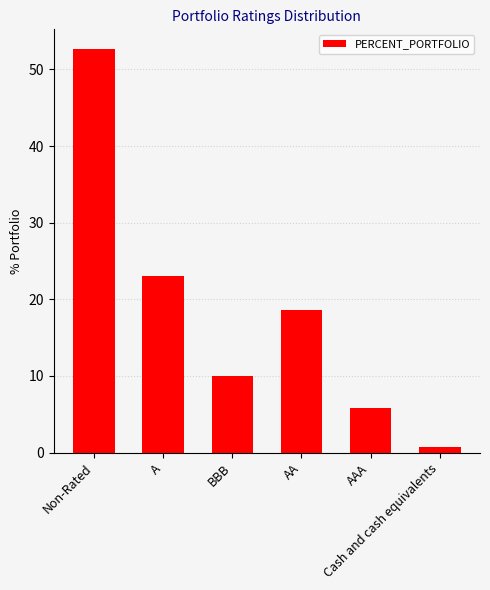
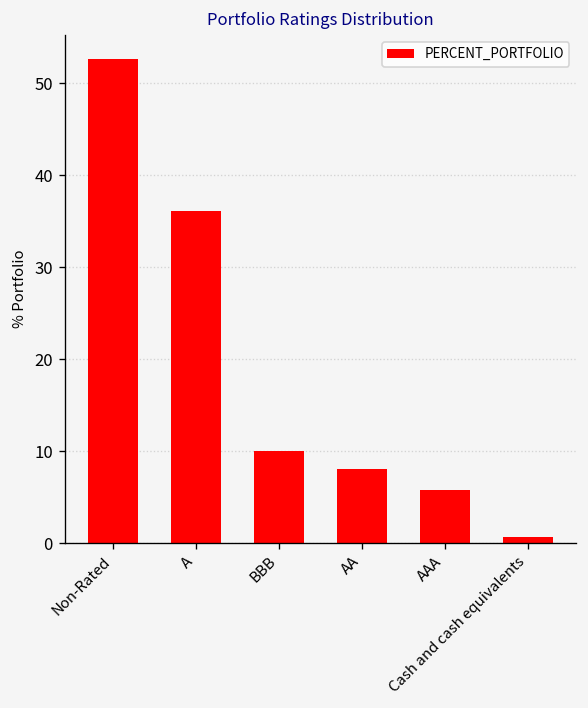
A: 23 -> 36
AA: 19 -> 8
